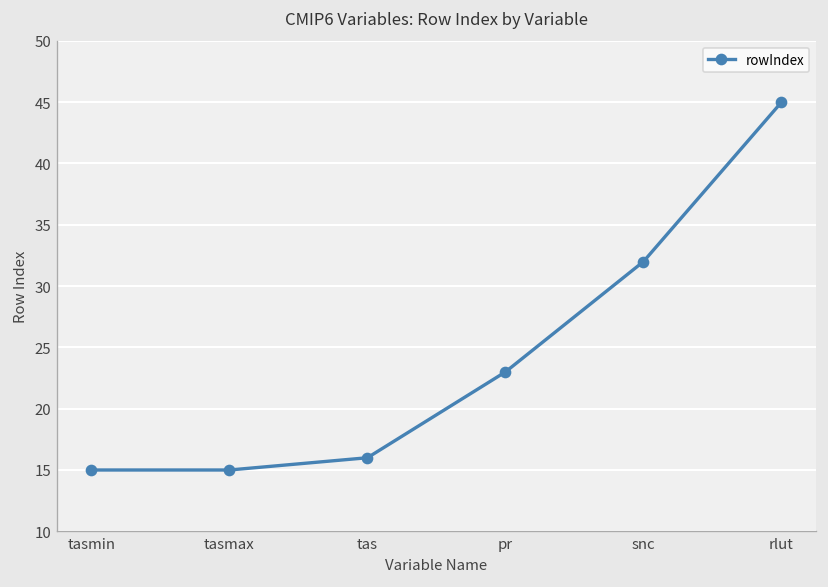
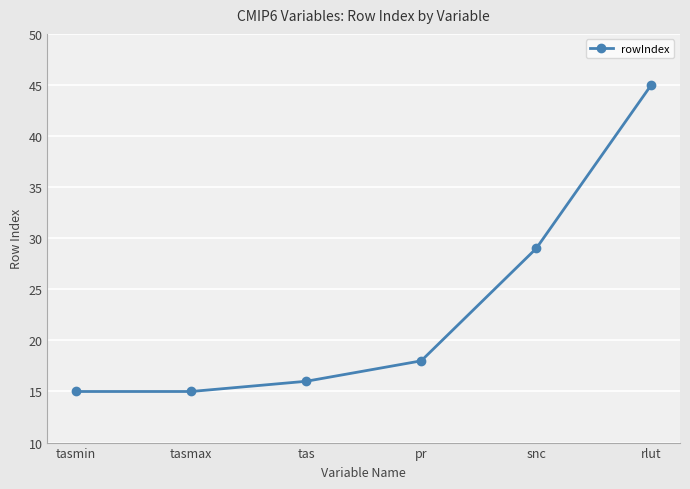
pr: 23 -> 18
snc: 32 -> 29
